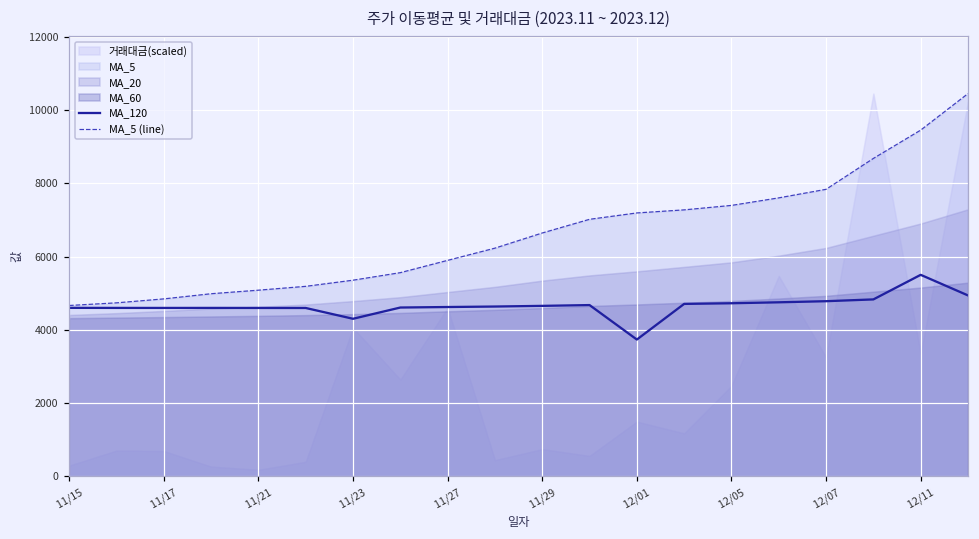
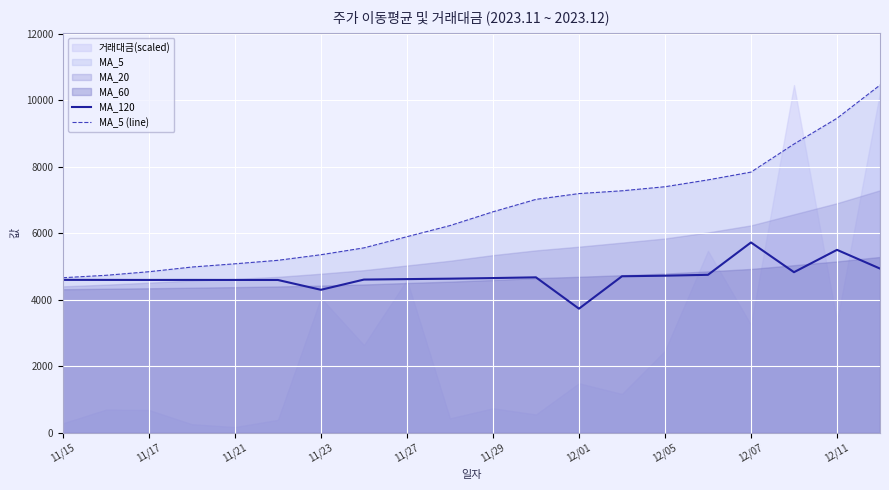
MA_120, 12/07: 4800 -> 5700
